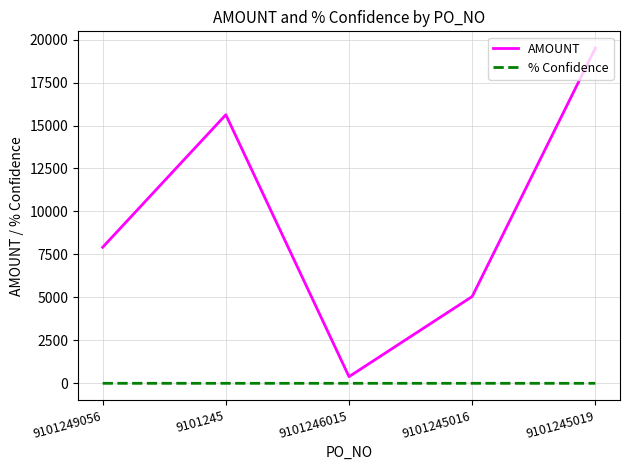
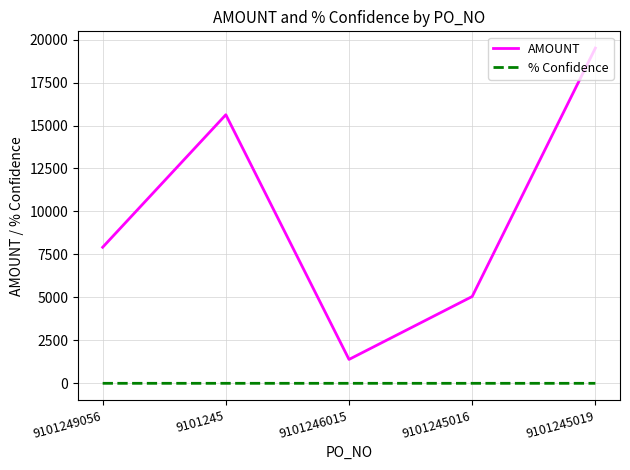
AMOUNT, 9101246015: 400 -> 1400
